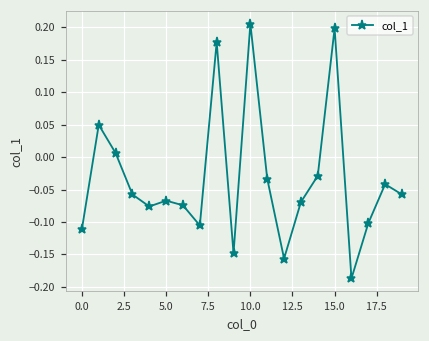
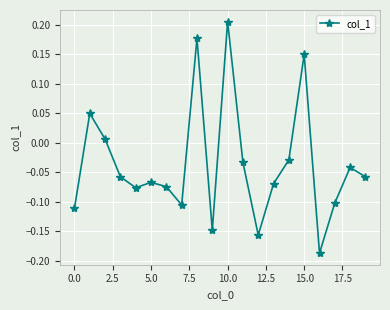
15.0: 0.20 -> 0.15
